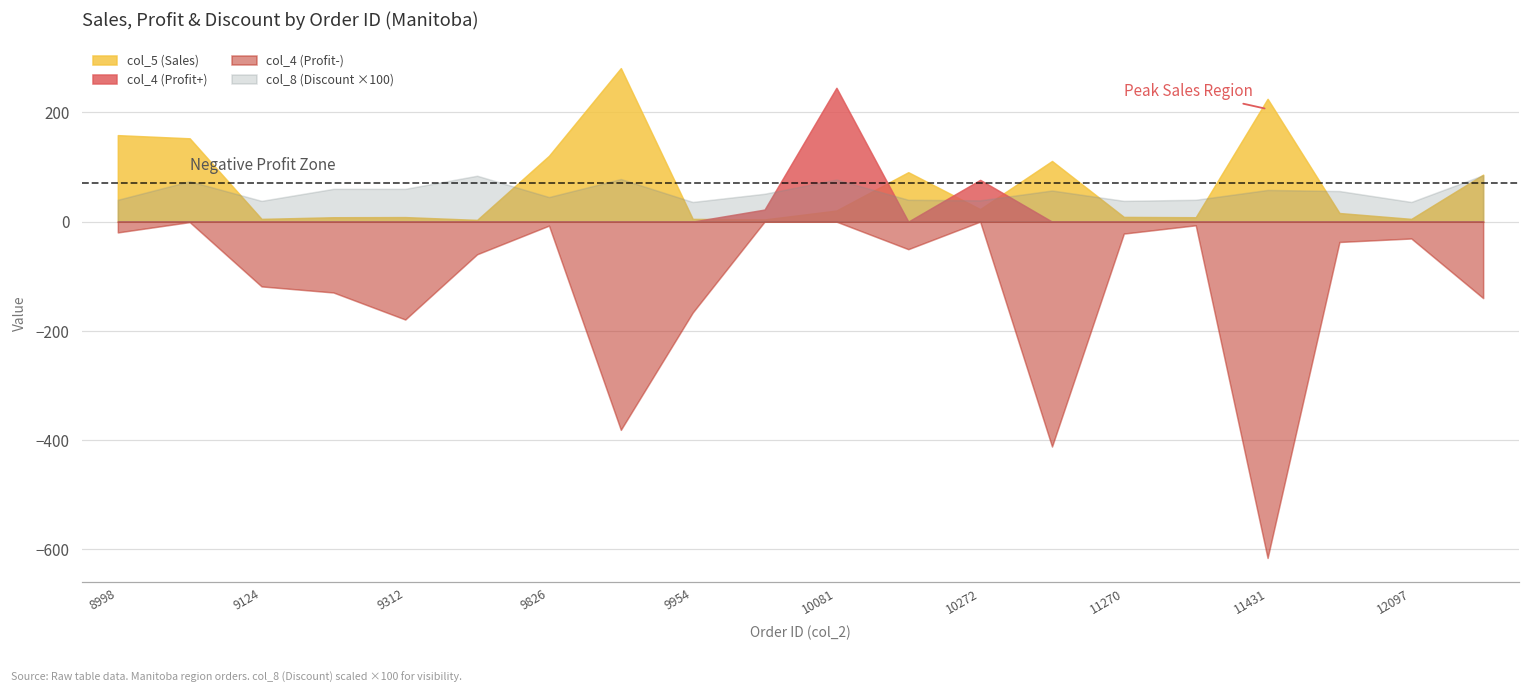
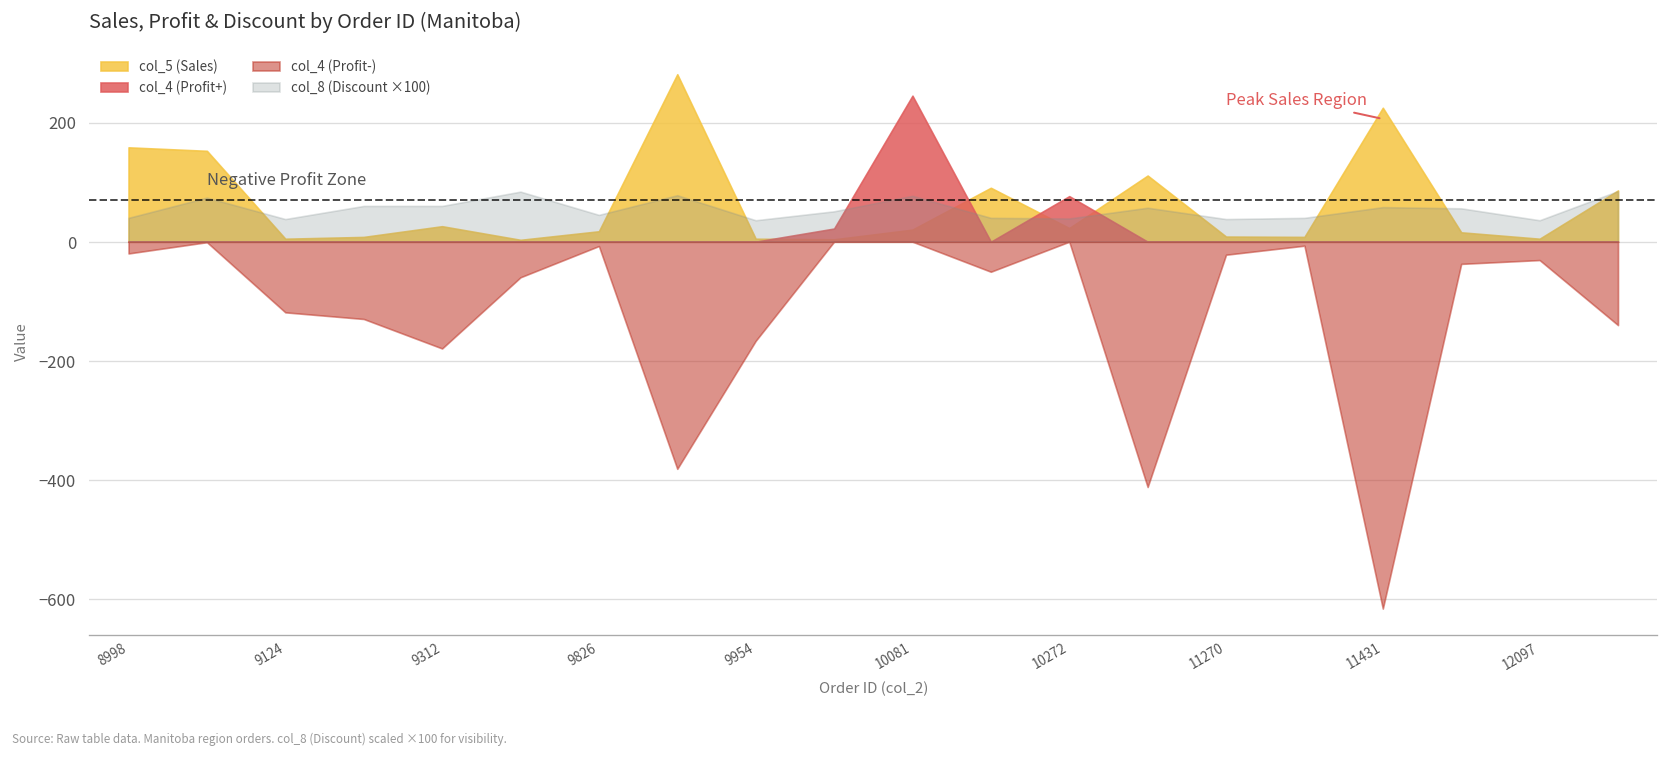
col_5 (Sales), 9312: 10 -> 30
col_5 (Sales), 9826: 120 -> 20
